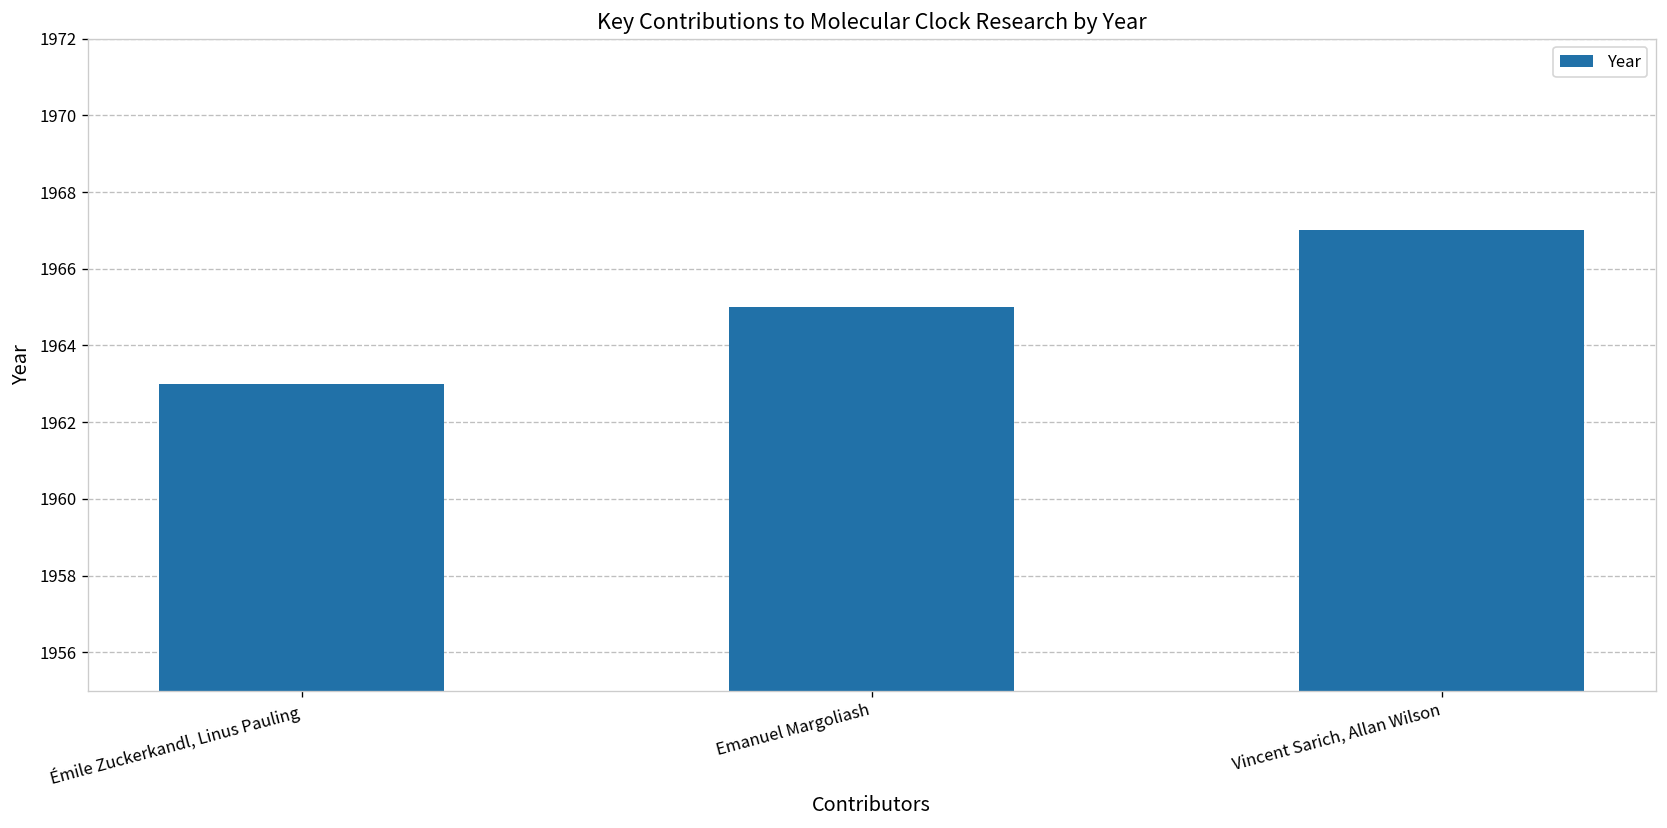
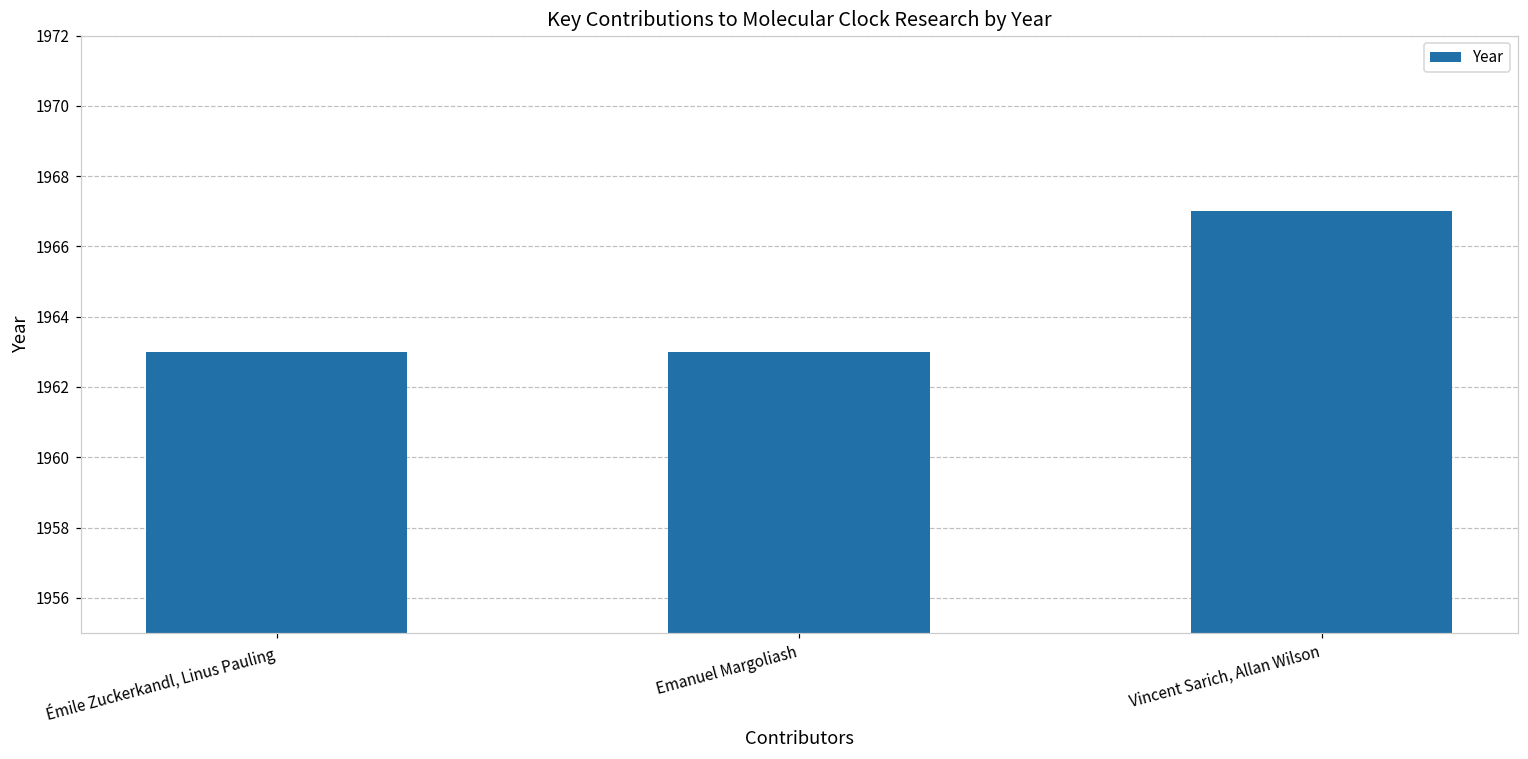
Emanuel Margoliash: 1965 -> 1963
